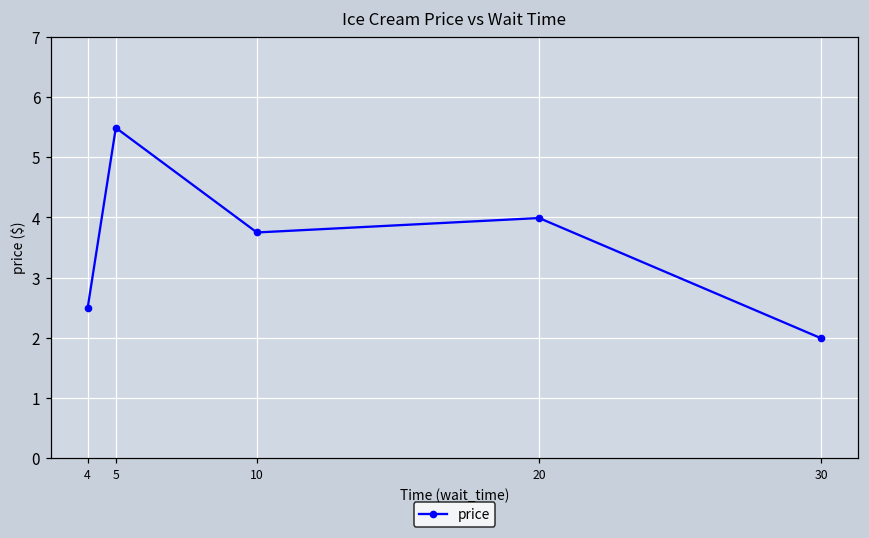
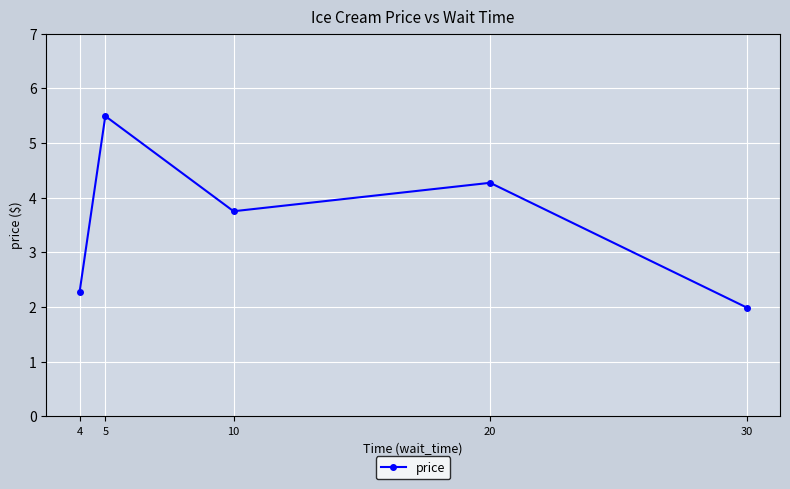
4: 2.5 -> 2.3
20: 4.0 -> 4.3
